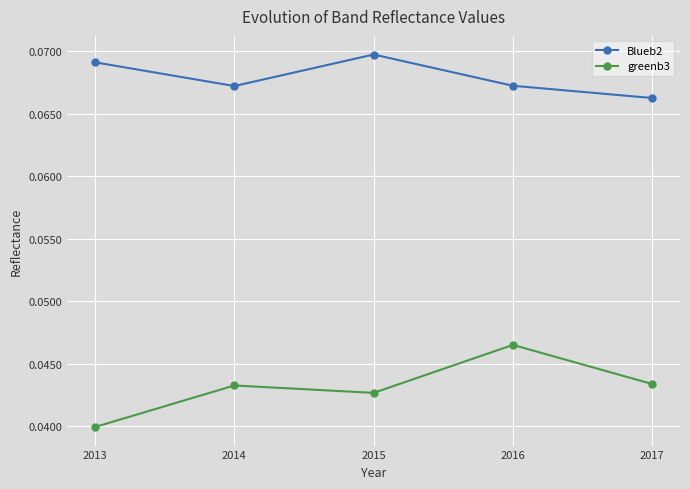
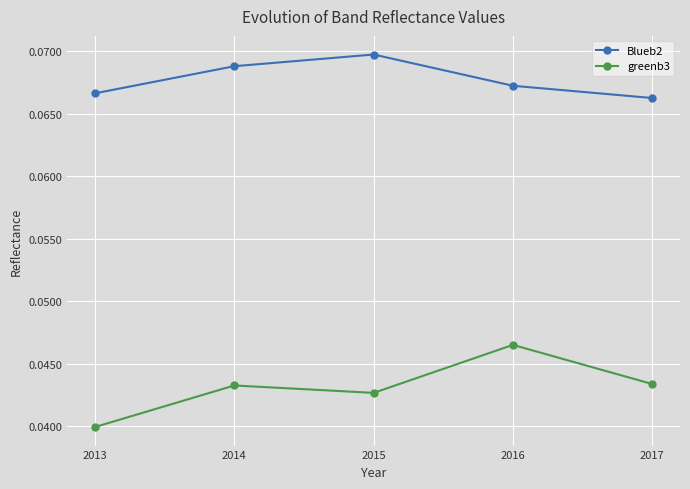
Blueb2, 2013: 0.0691 -> 0.0666
Blueb2, 2014: 0.0672 -> 0.0688
